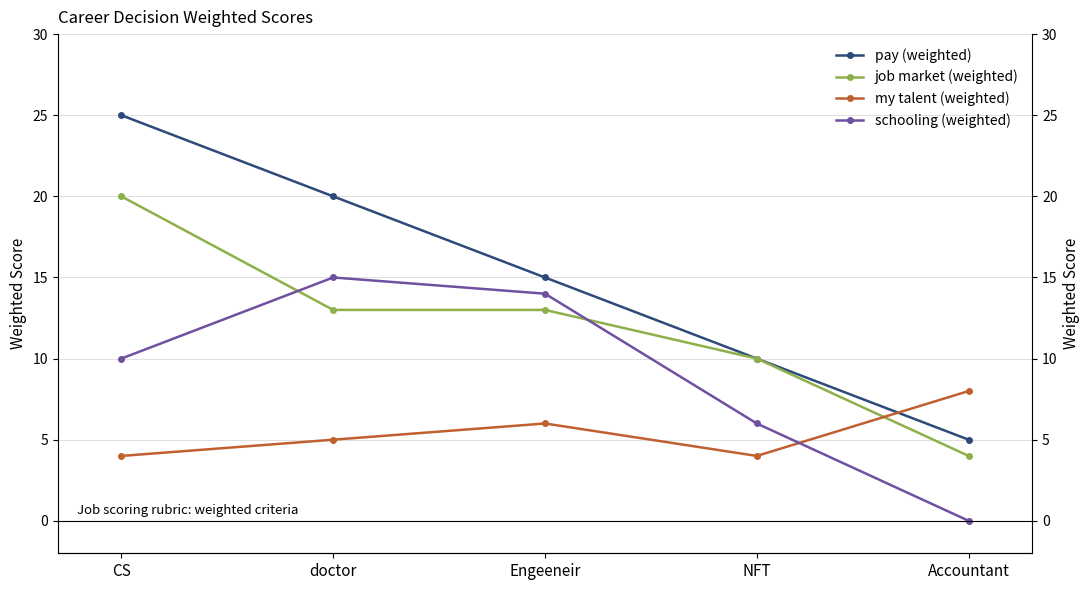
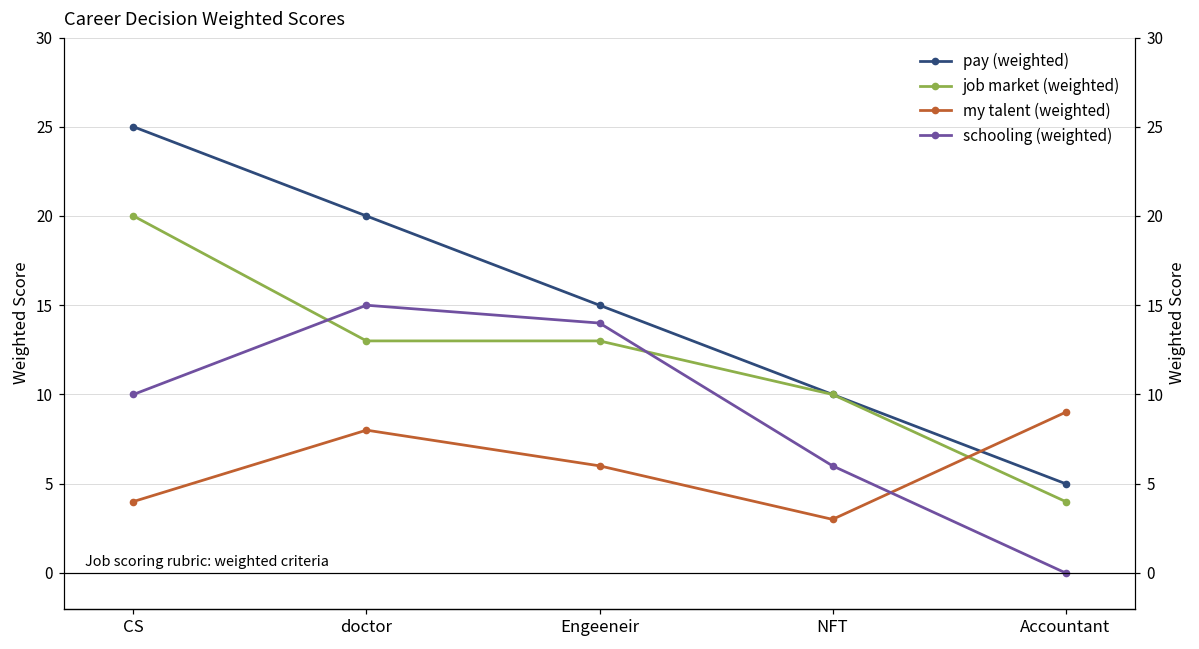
my talent (weighted), doctor: 5 -> 8
my talent (weighted), NFT: 4 -> 3
my talent (weighted), Accountant: 8 -> 9
